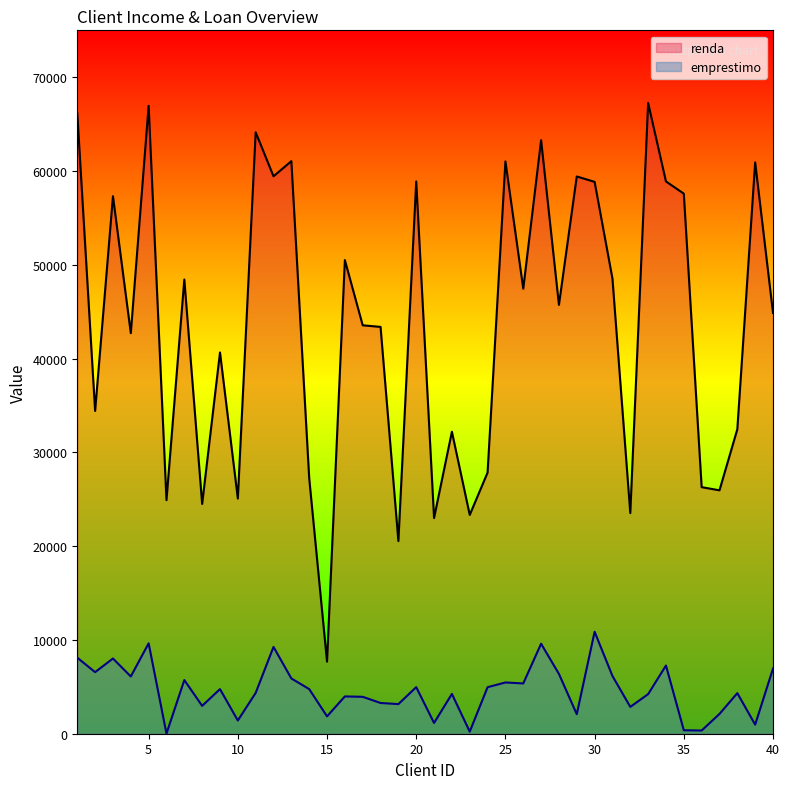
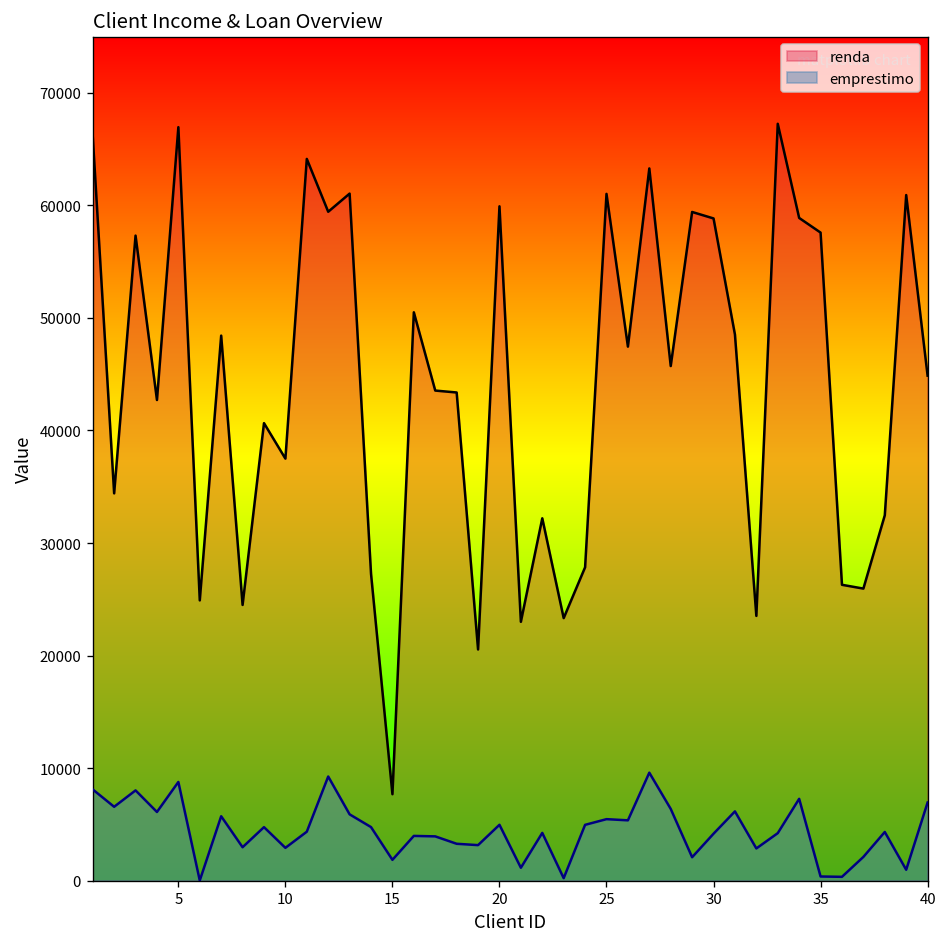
emprestimo, 5: 10000 -> 9000
renda, 10: 25000 -> 38000
emprestimo, 10: 1000 -> 3000
renda, 20: 59000 -> 60000
emprestimo, 30: 11000 -> 4000
